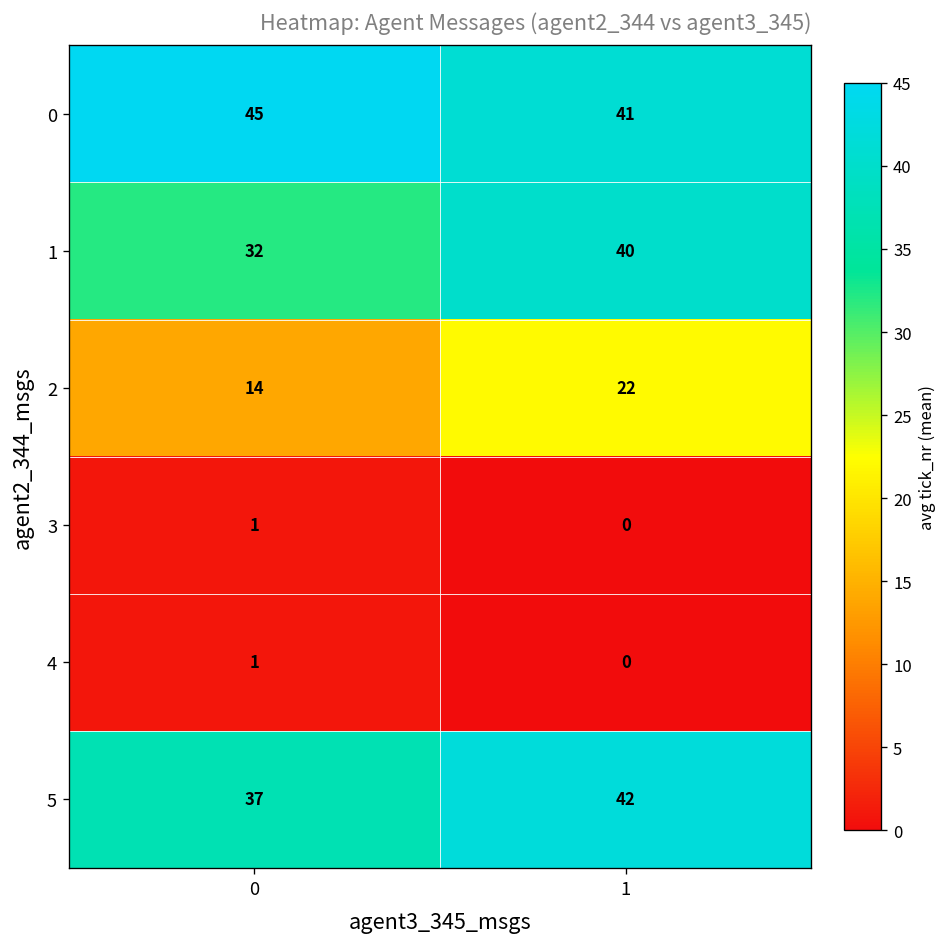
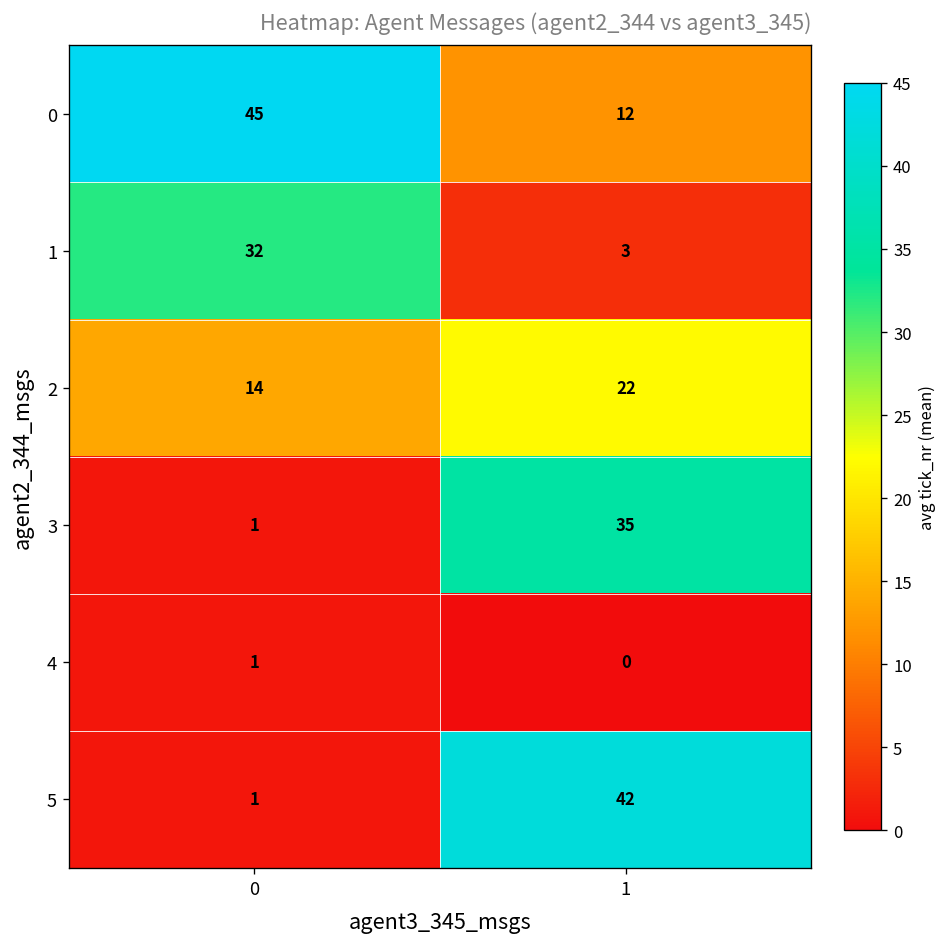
0, 1: 41 -> 12
1, 1: 40 -> 3
3, 1: 0 -> 35
5, 0: 37 -> 1
